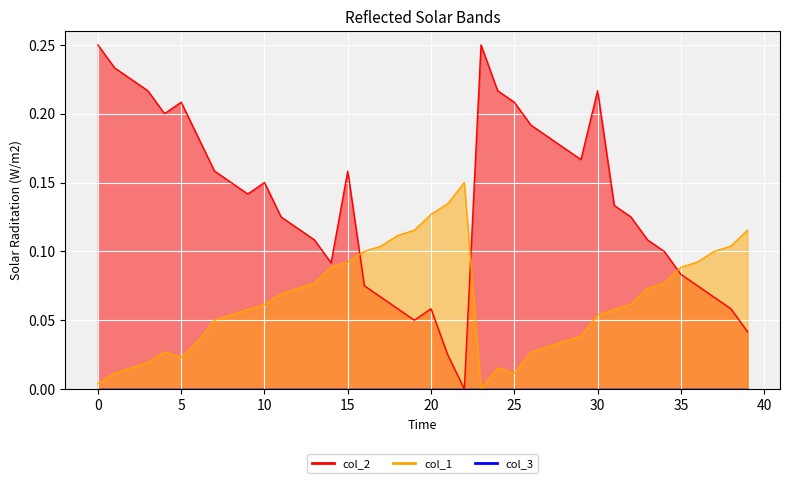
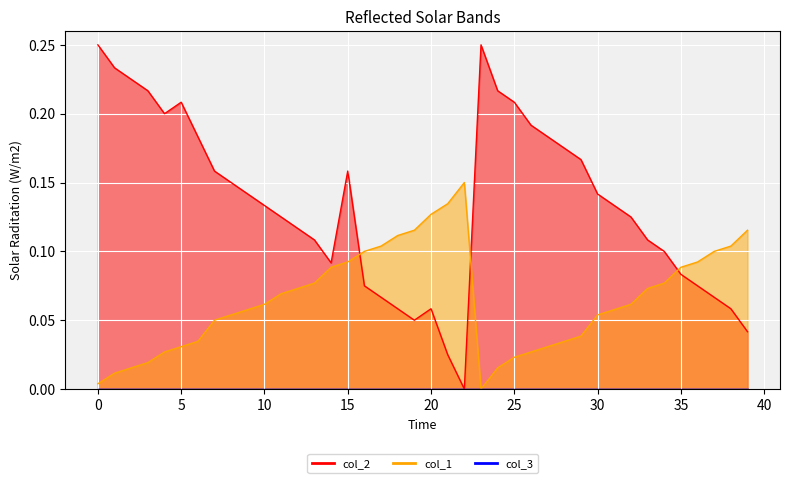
col_1, 5: 0.023 -> 0.031
col_2, 10: 0.150 -> 0.133
col_1, 25: 0.012 -> 0.023
col_2, 30: 0.217 -> 0.142
